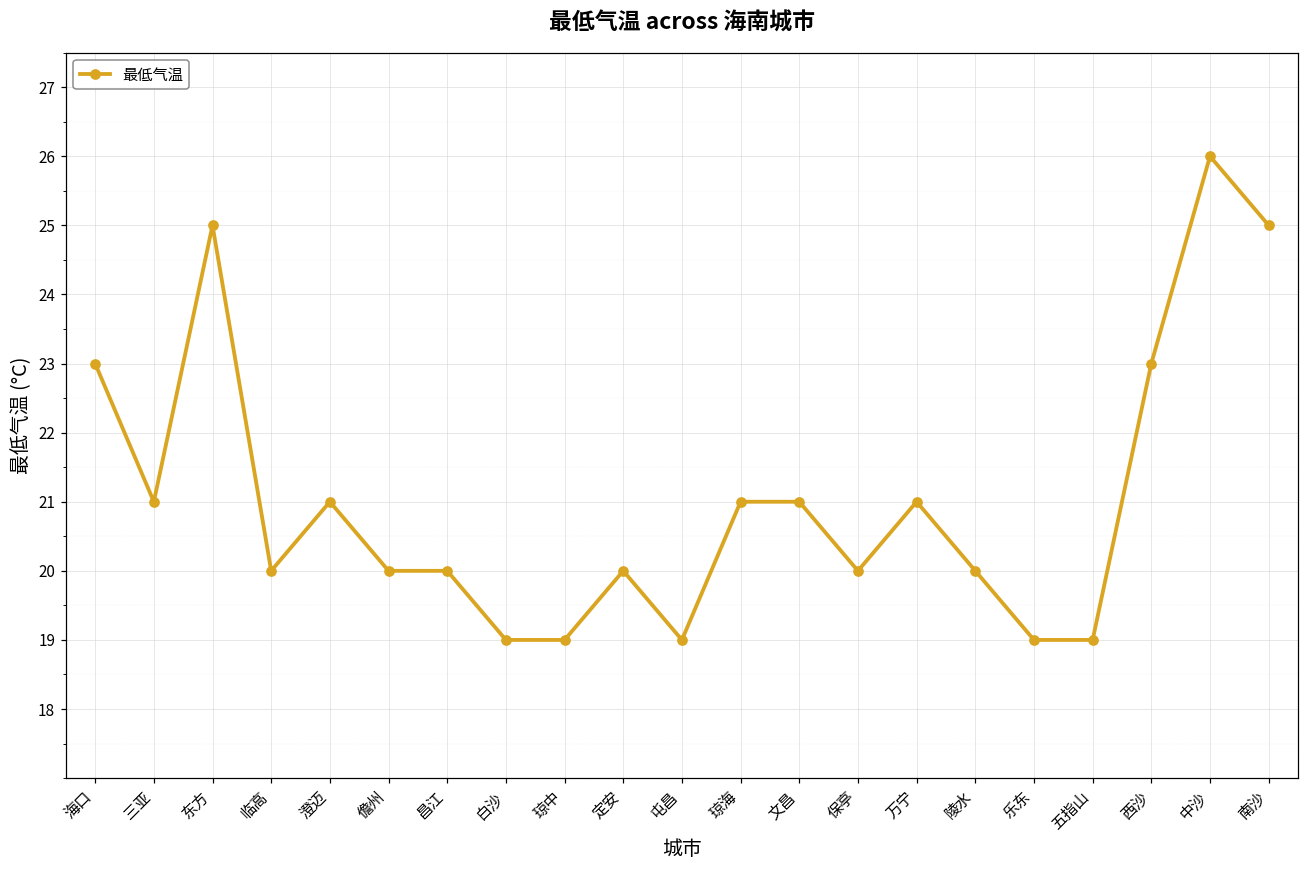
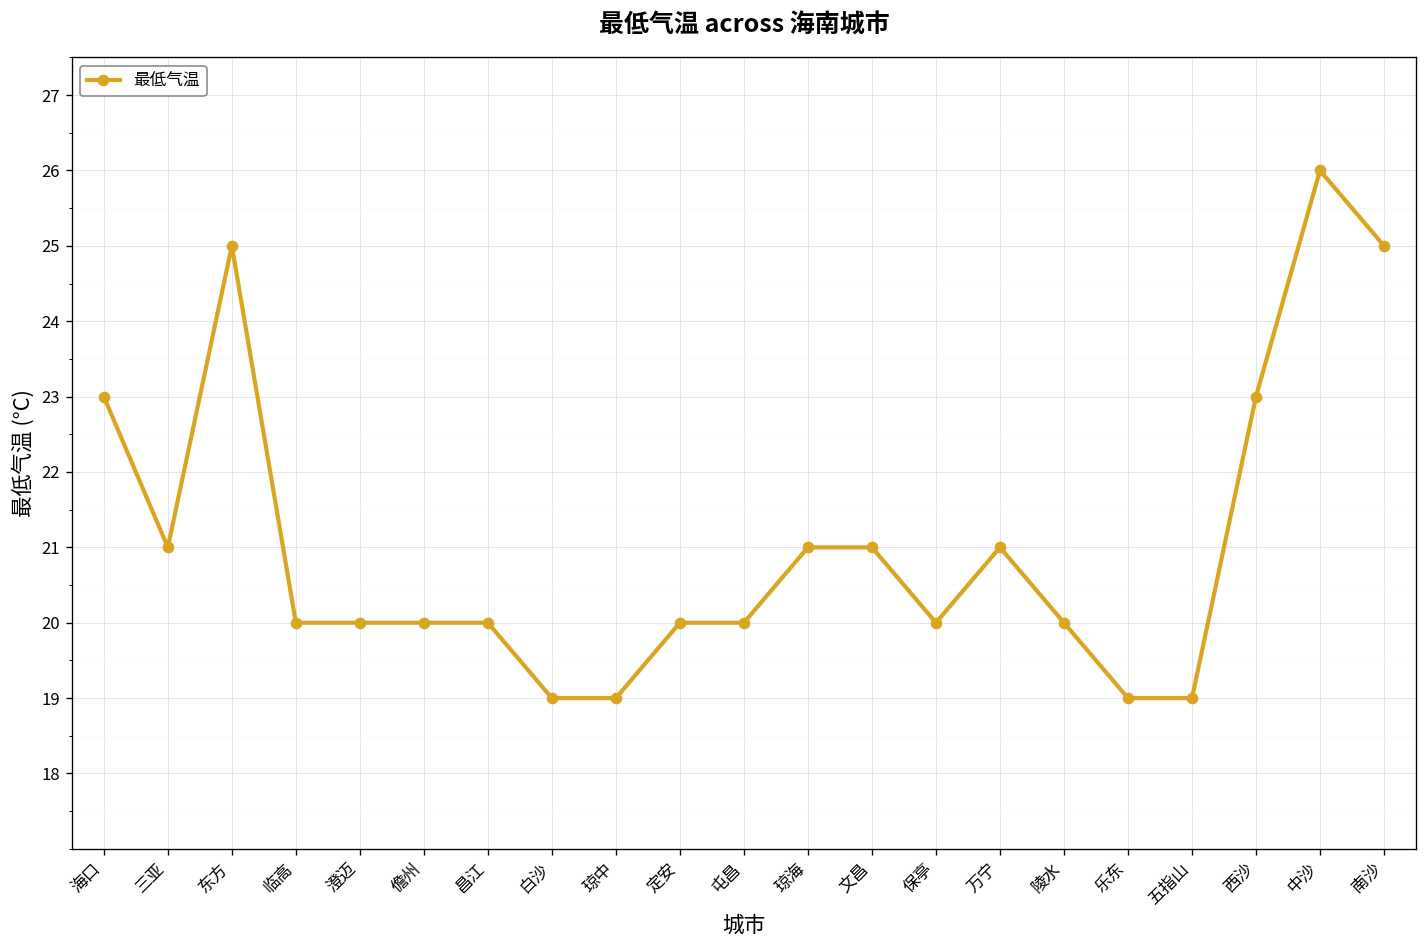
澄迈: 21 -> 20
屯昌: 19 -> 20
